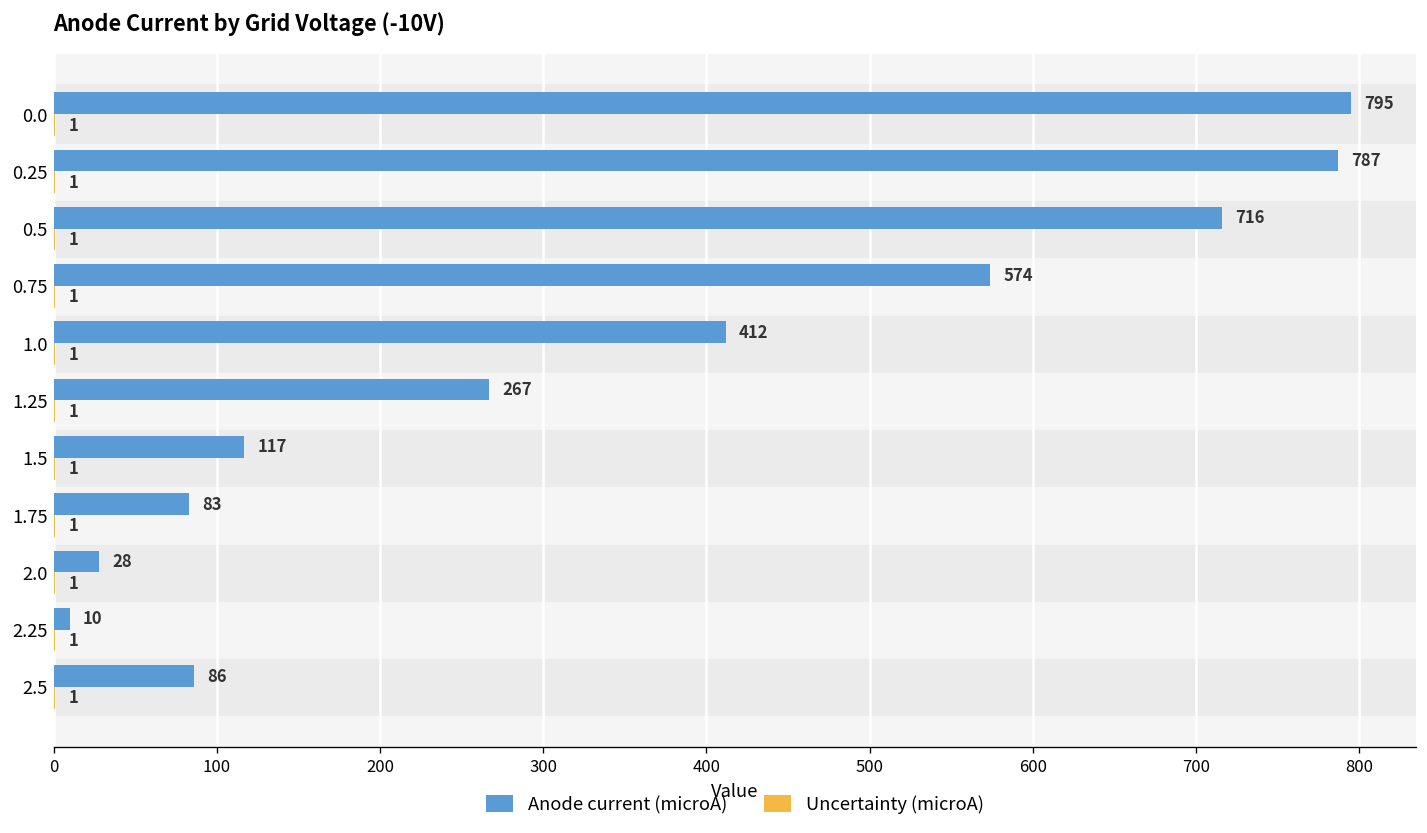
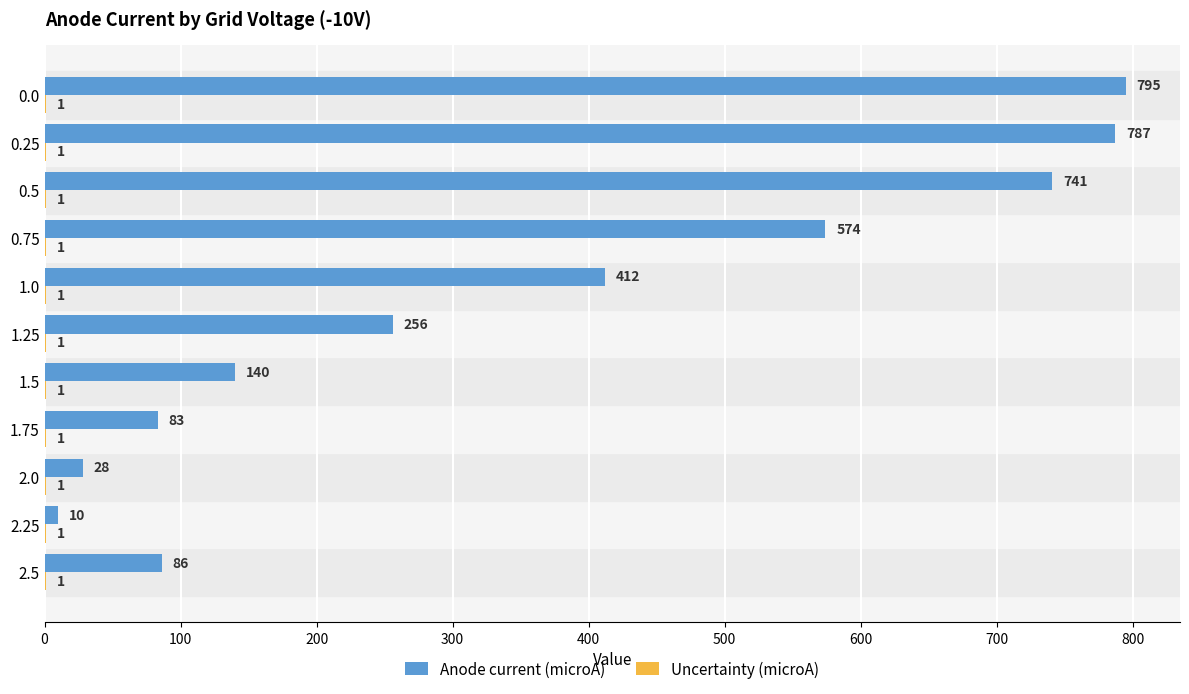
Anode current (microA), 0.5: 716 -> 741
Anode current (microA), 1.25: 267 -> 256
Anode current (microA), 1.5: 117 -> 140
